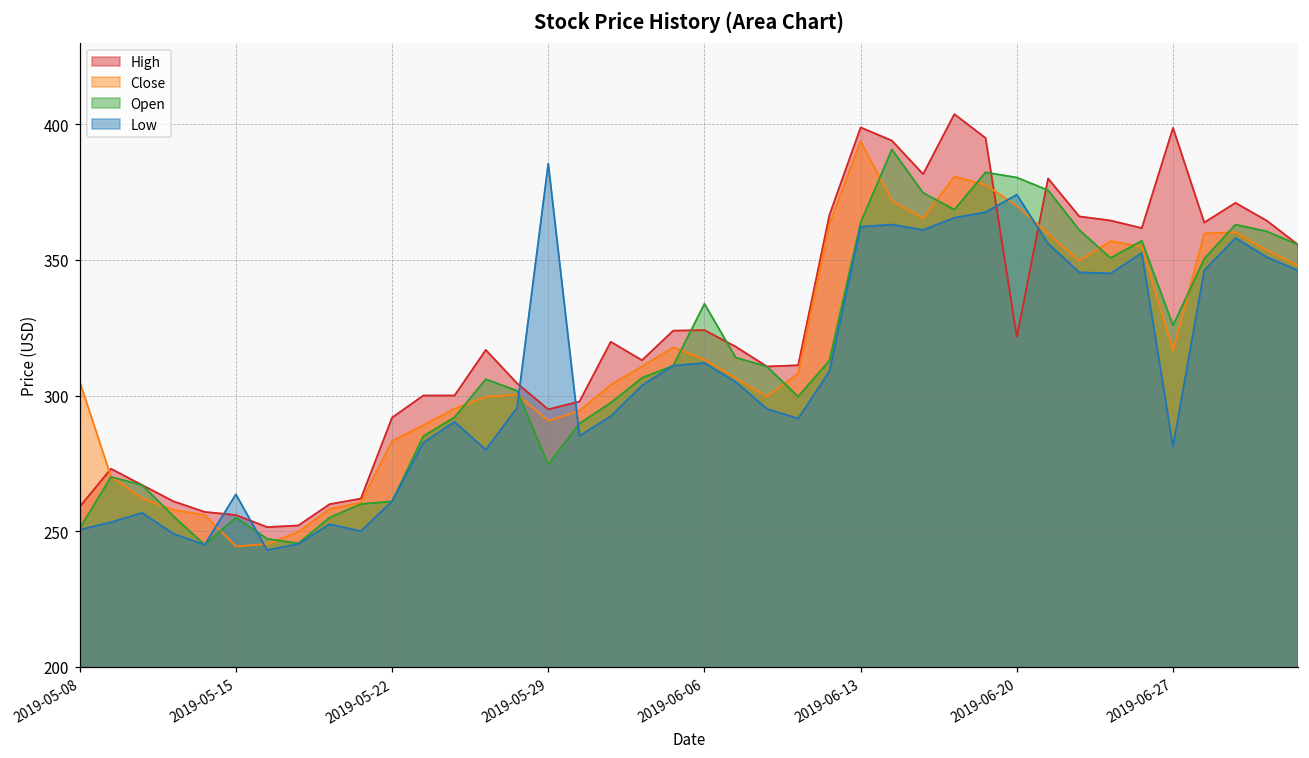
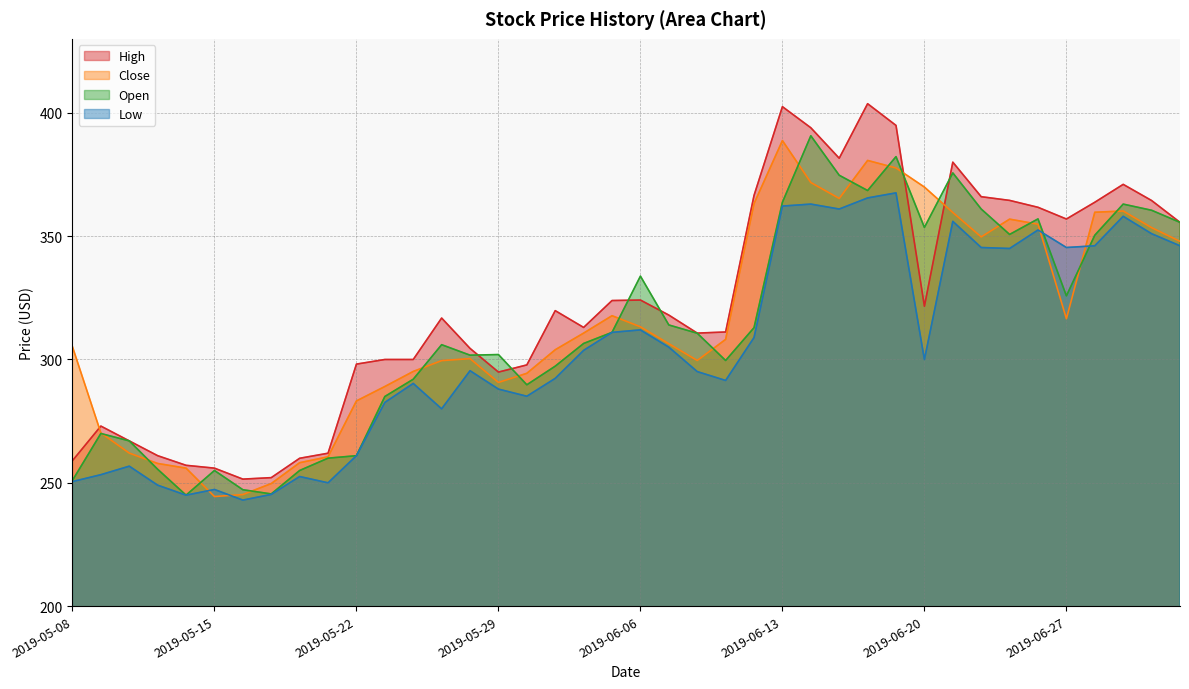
Low, 2019-05-15: 264 -> 247
High, 2019-05-22: 292 -> 298
Open, 2019-05-29: 275 -> 302
Low, 2019-05-29: 386 -> 288
High, 2019-06-13: 399 -> 403
Close, 2019-06-13: 394 -> 389
Open, 2019-06-20: 380 -> 354
Low, 2019-06-20: 374 -> 300
High, 2019-06-27: 399 -> 357
Low, 2019-06-27: 281 -> 345
